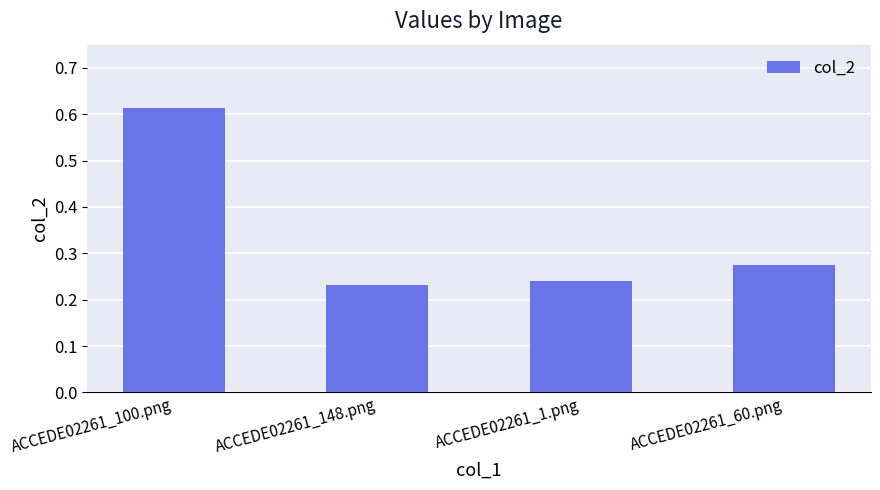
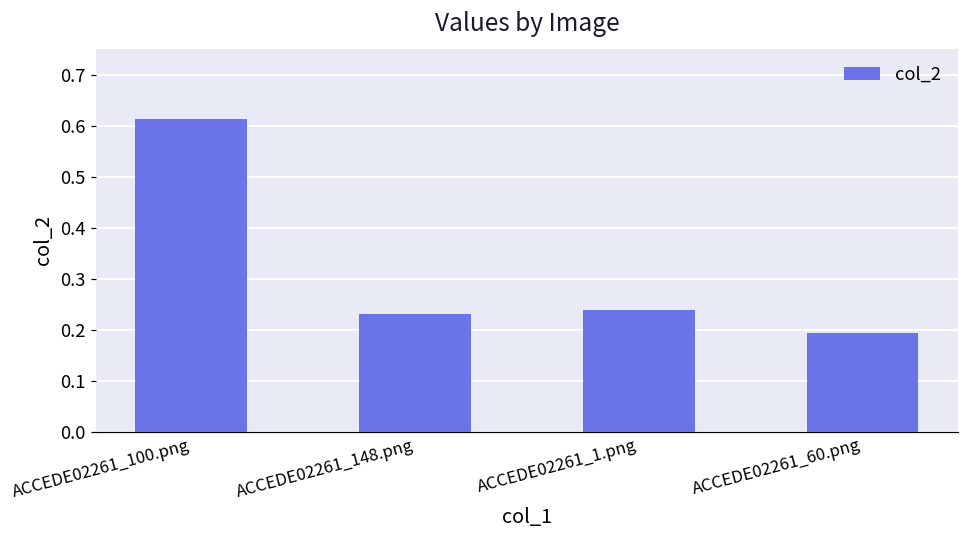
ACCEDE02261_60.png: 0.27 -> 0.19
